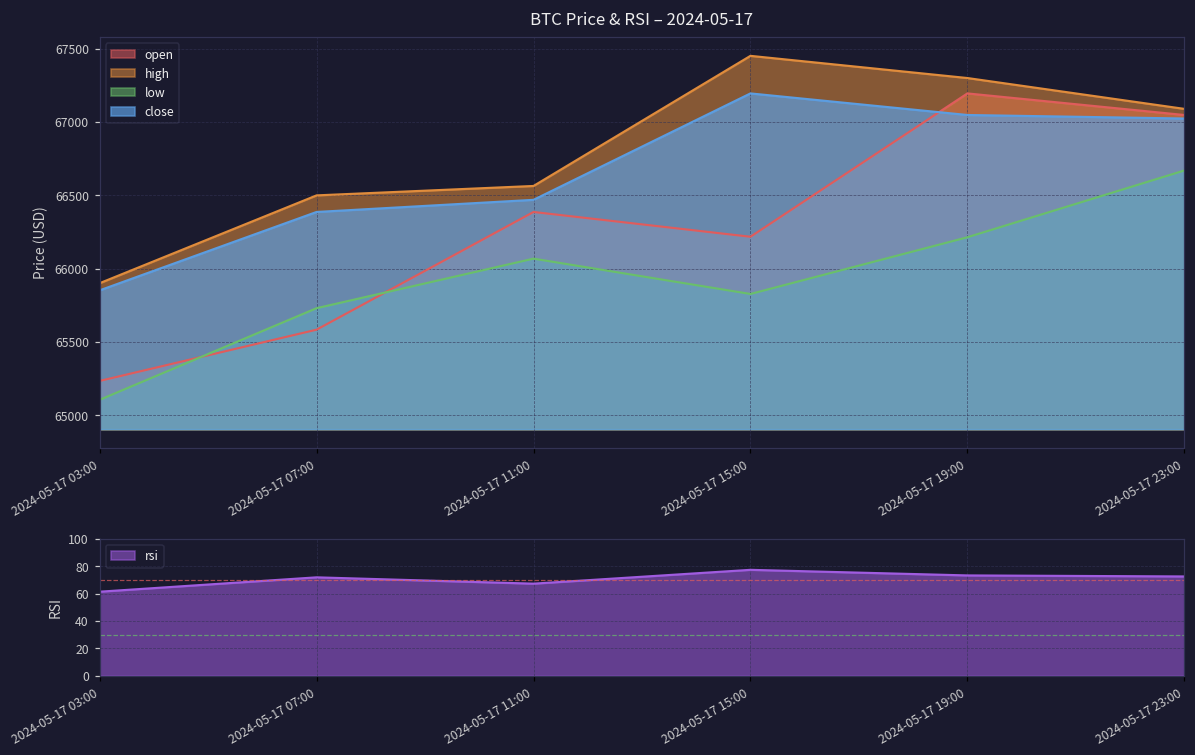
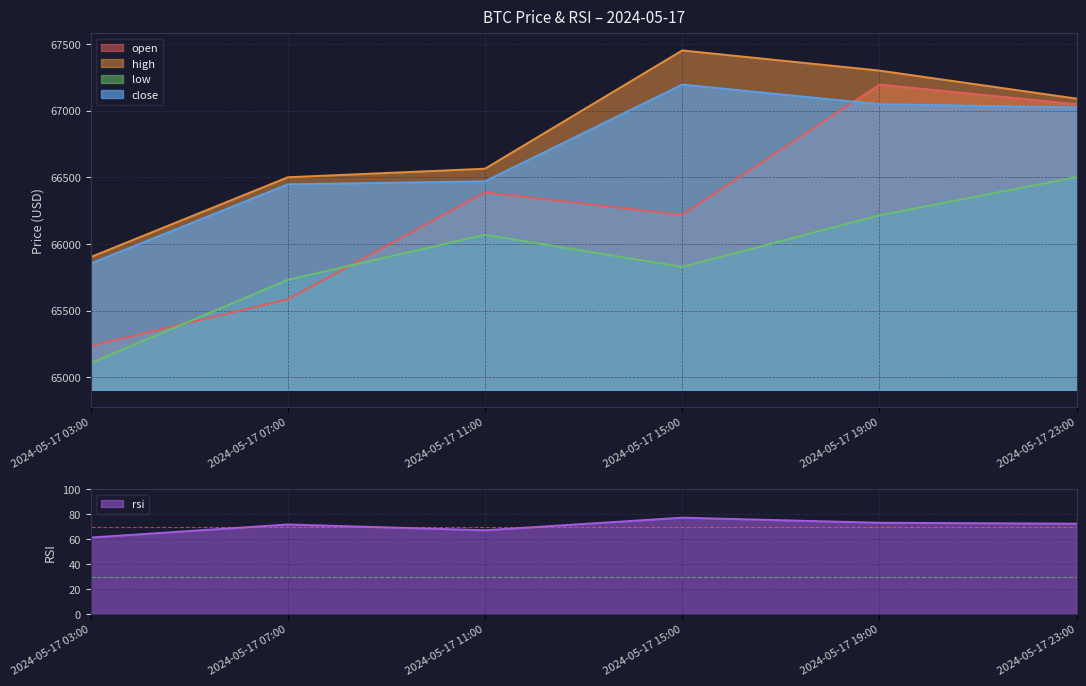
BTC Price & RSI – 2024-05-17, close, 2024-05-17 07:00: 66390 -> 66450
BTC Price & RSI – 2024-05-17, low, 2024-05-17 23:00: 66670 -> 66500
